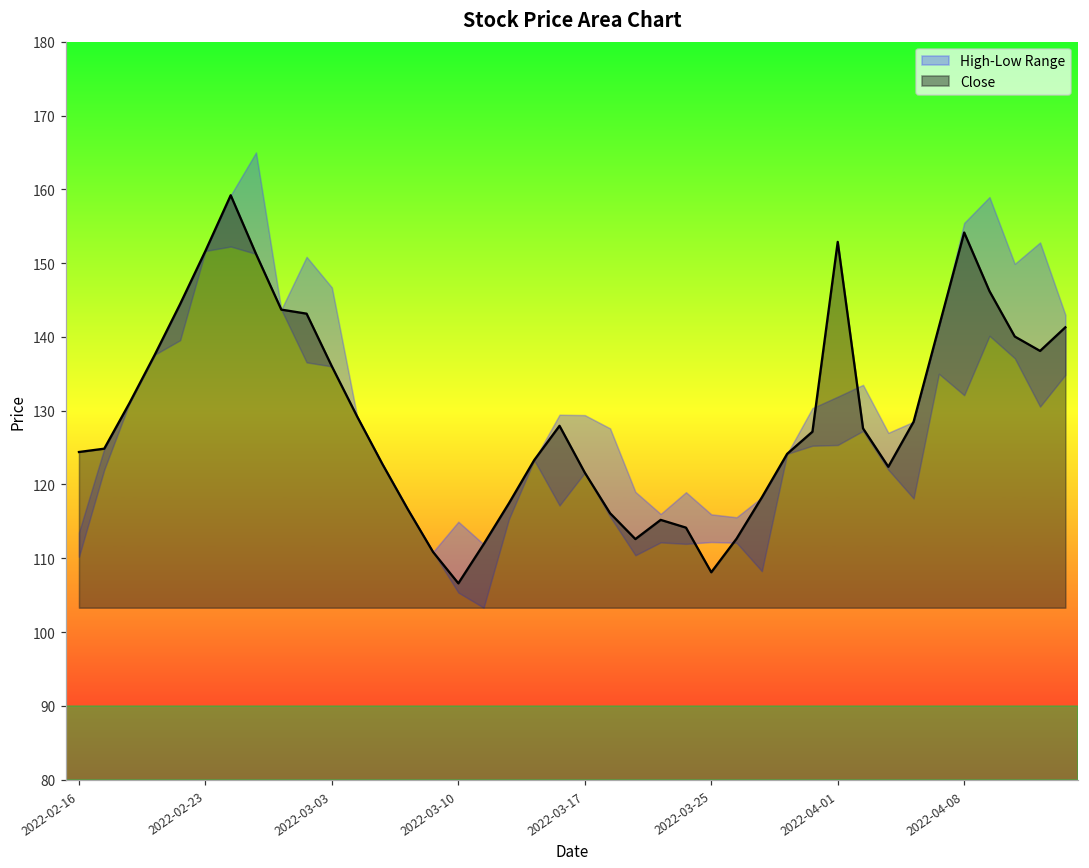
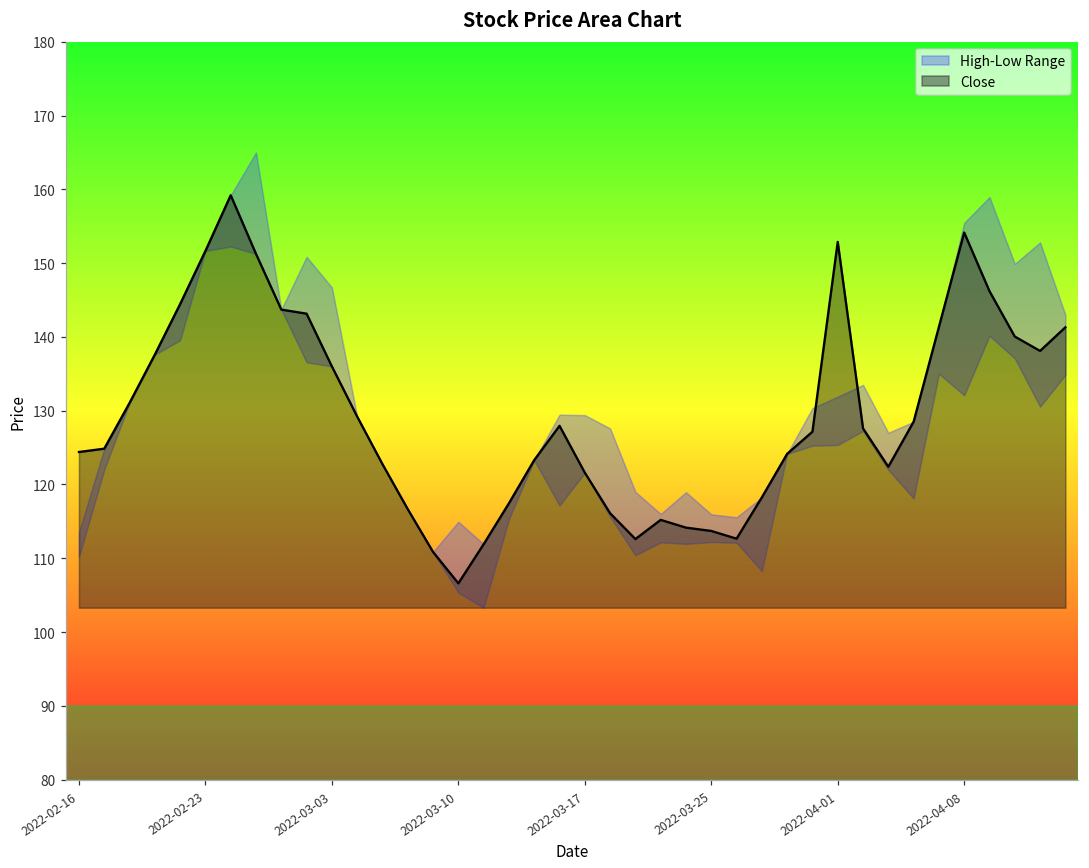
Close, 2022-03-25: 108 -> 114
